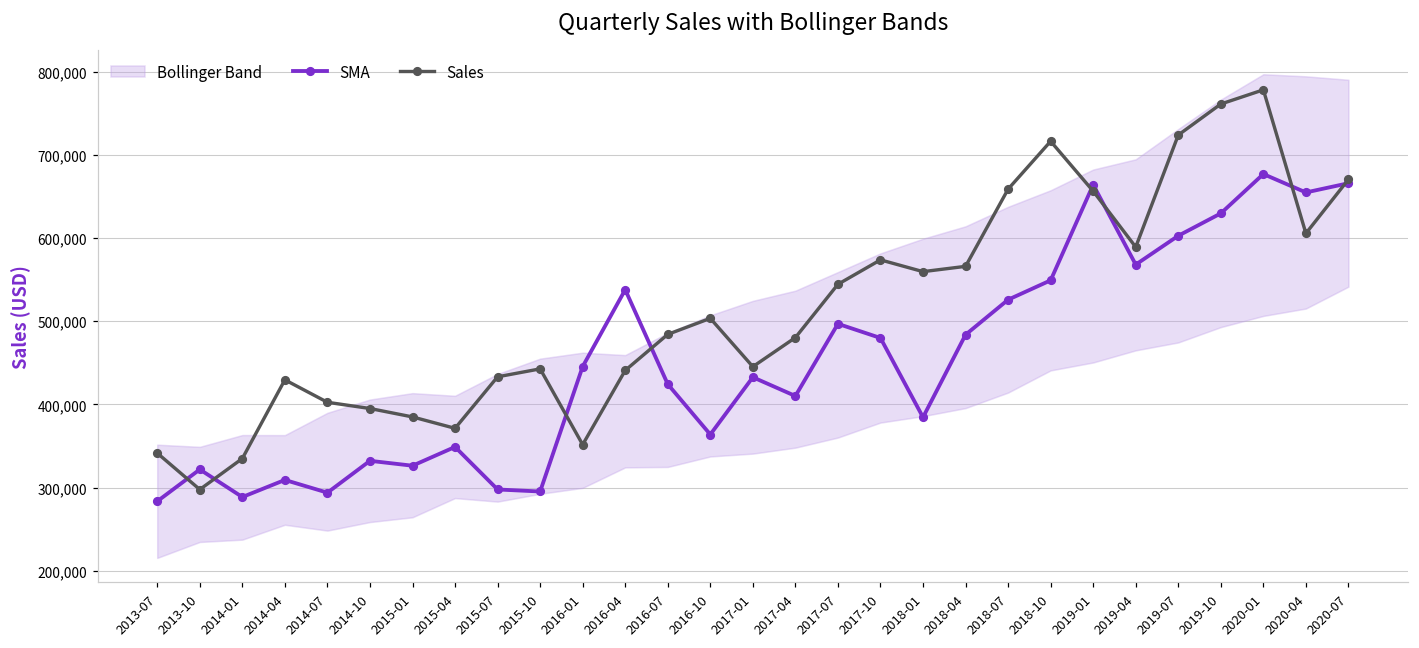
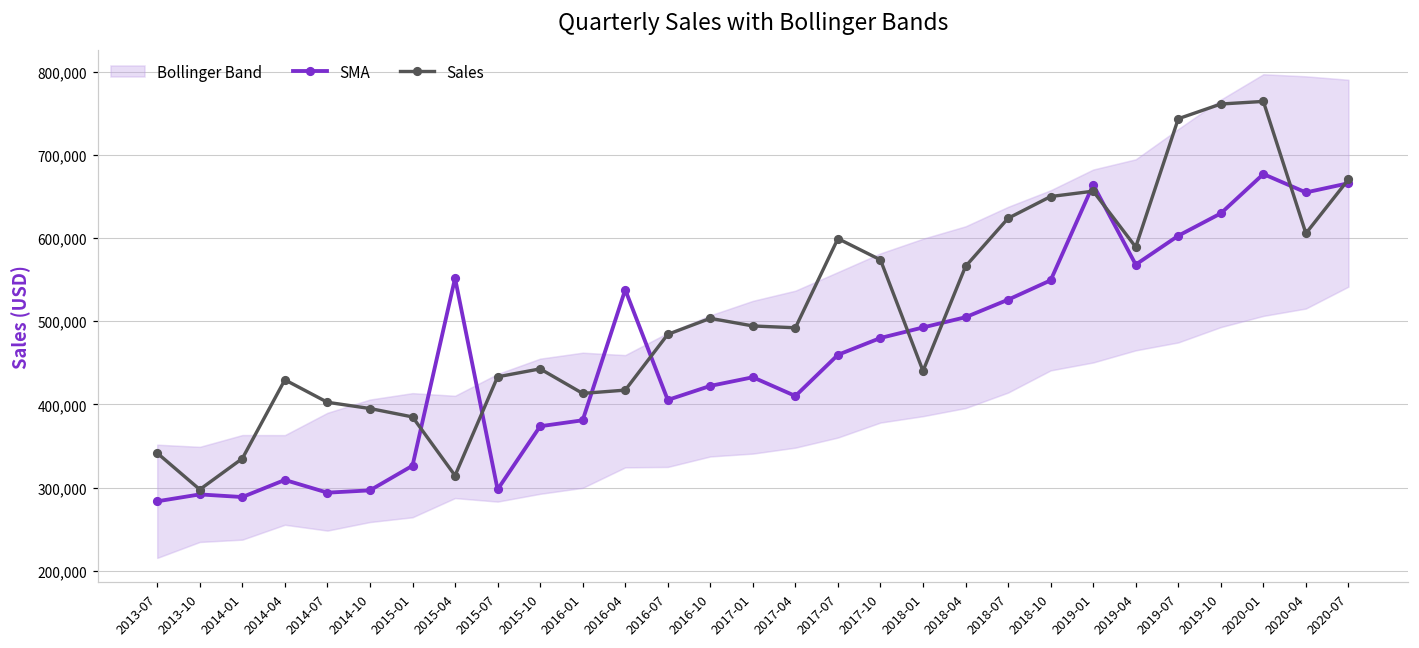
SMA, 2013-10: 320,000 -> 290,000
SMA, 2014-10: 330,000 -> 300,000
SMA, 2015-04: 350,000 -> 550,000
Sales, 2015-04: 370,000 -> 310,000
SMA, 2015-10: 300,000 -> 370,000
SMA, 2016-01: 450,000 -> 380,000
Sales, 2016-01: 350,000 -> 410,000
Sales, 2016-04: 440,000 -> 420,000
SMA, 2016-07: 420,000 -> 410,000
SMA, 2016-10: 360,000 -> 420,000
Sales, 2017-01: 450,000 -> 490,000
Sales, 2017-04: 480,000 -> 490,000
SMA, 2017-07: 500,000 -> 460,000
Sales, 2017-07: 540,000 -> 600,000
SMA, 2018-01: 380,000 -> 490,000
Sales, 2018-01: 560,000 -> 440,000
SMA, 2018-04: 480,000 -> 500,000
Sales, 2018-07: 660,000 -> 620,000
Sales, 2018-10: 720,000 -> 650,000
Sales, 2019-07: 720,000 -> 740,000
Sales, 2020-01: 780,000 -> 760,000
